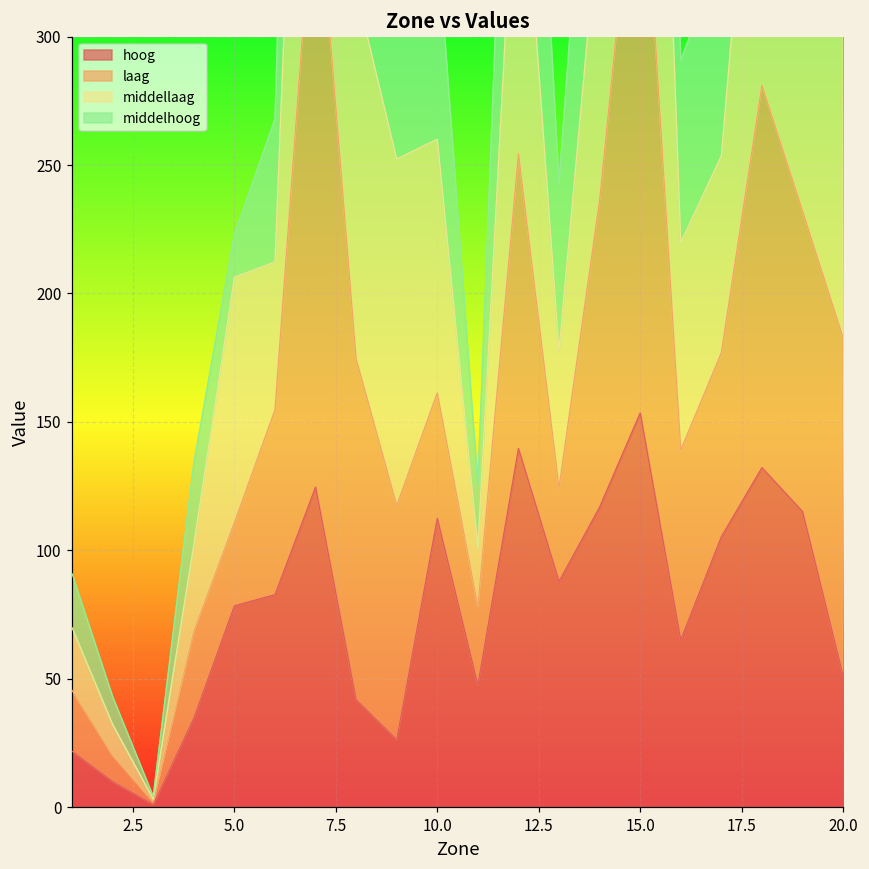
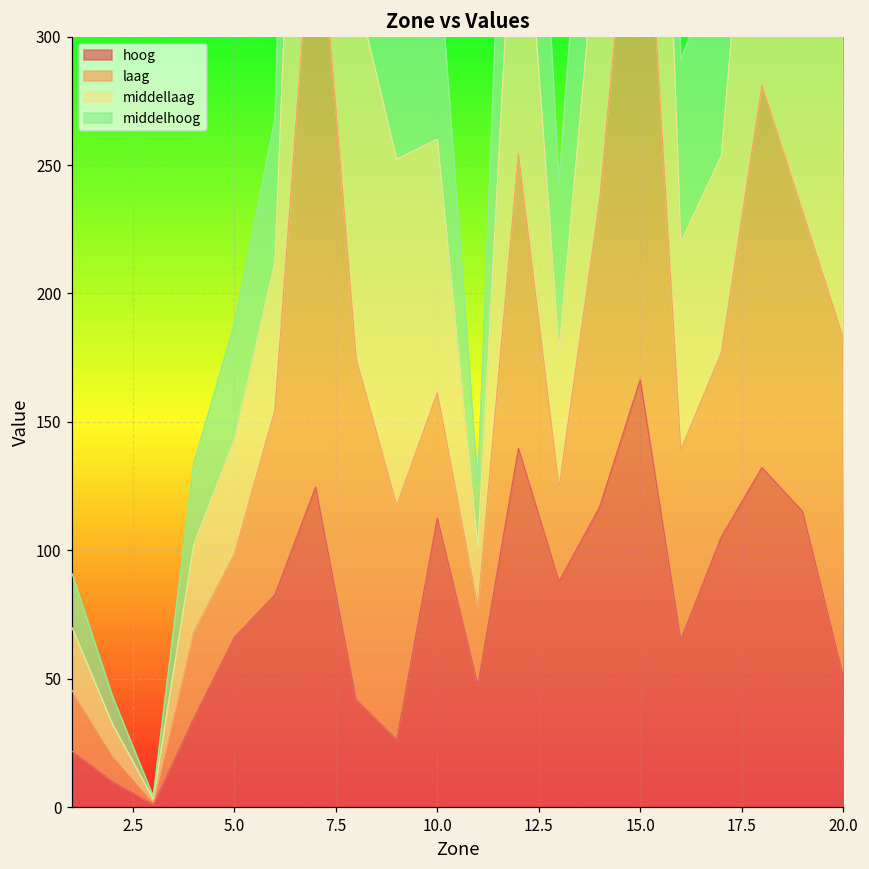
hoog, 5.0: 78 -> 66
middellaag, 5.0: 96 -> 45
middelhoog, 5.0: 17 -> 45
hoog, 15.0: 153 -> 166
